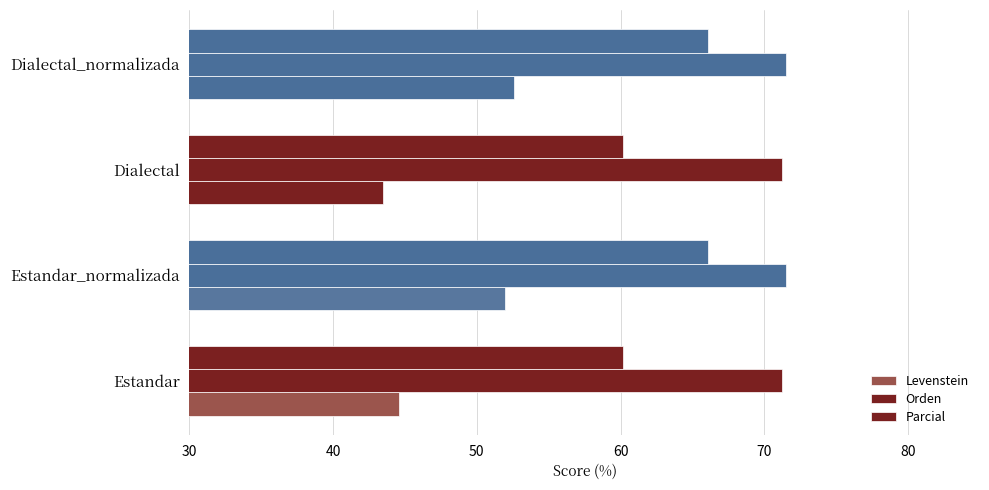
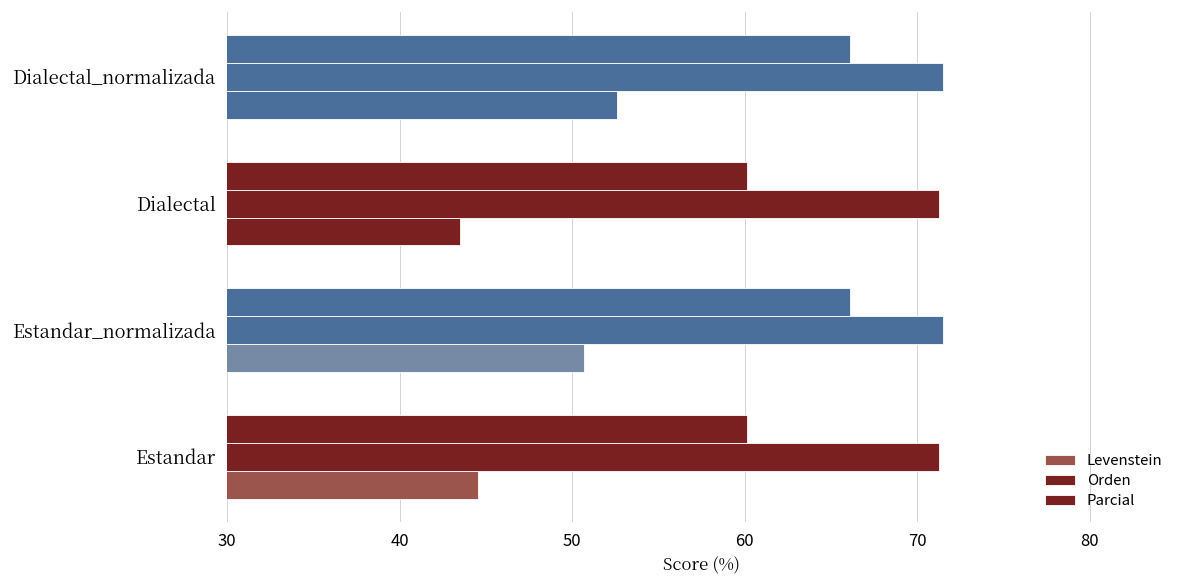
Levenstein, Estandar_normalizada: 52.0 -> 50.7
